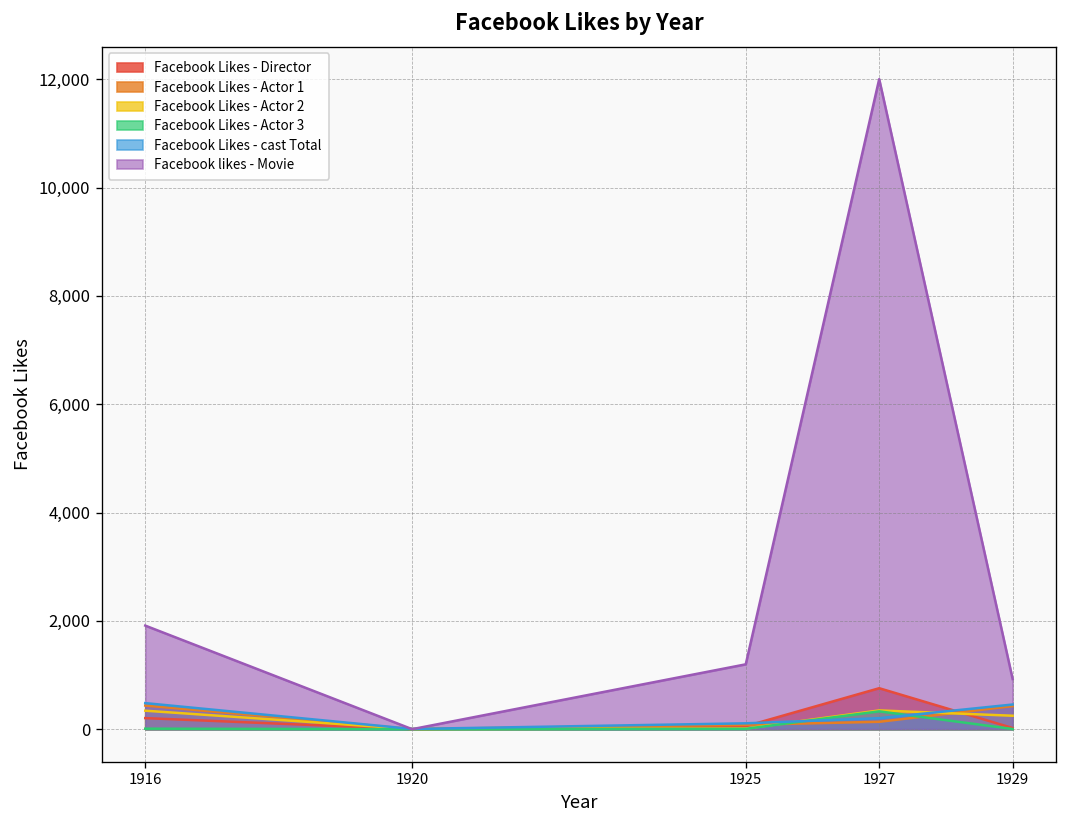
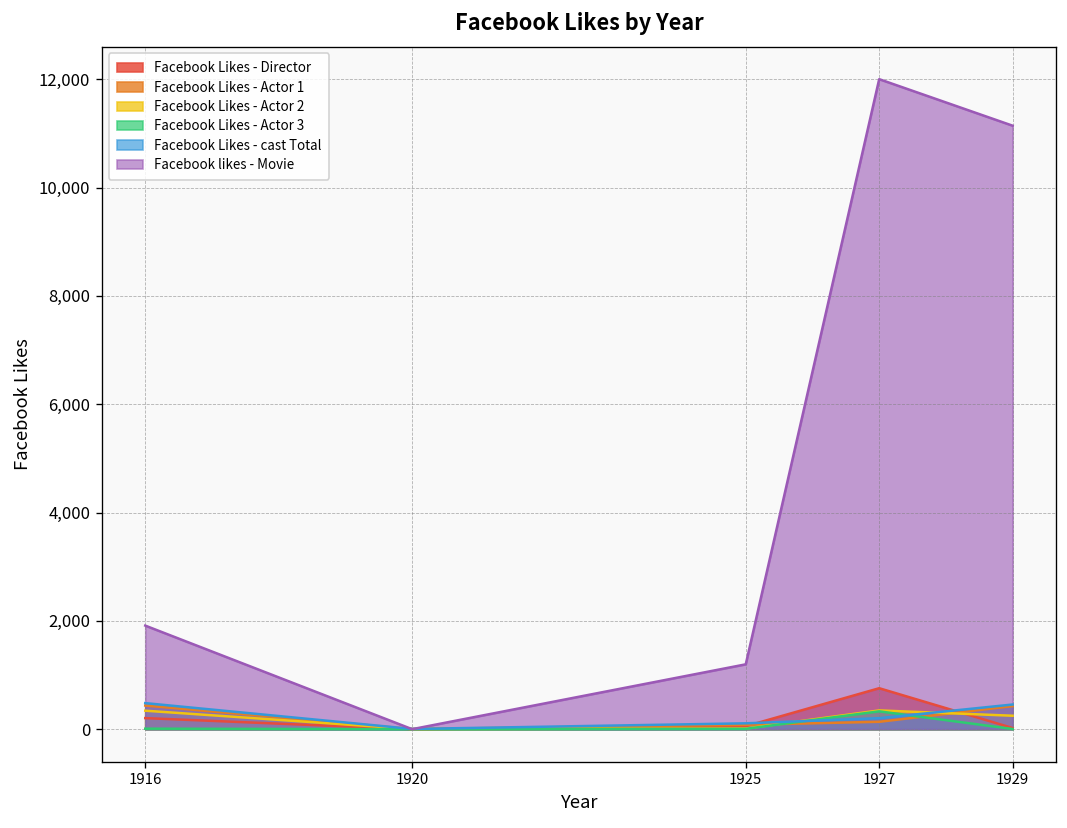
Facebook likes - Movie, 1929: 900 -> 11,100
